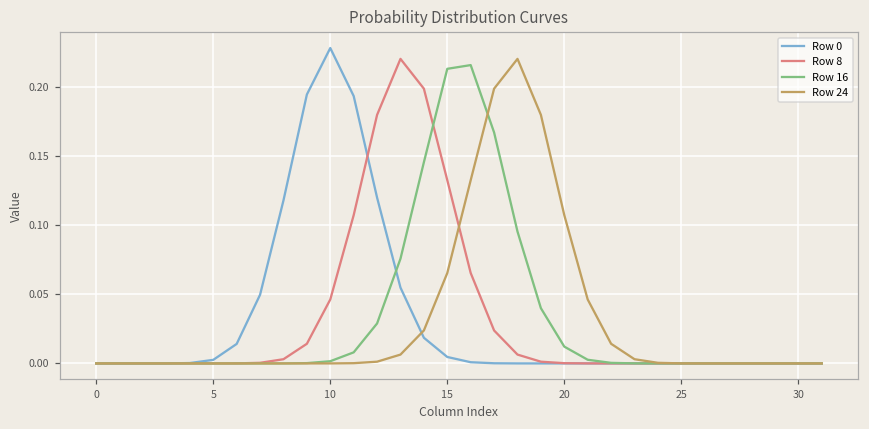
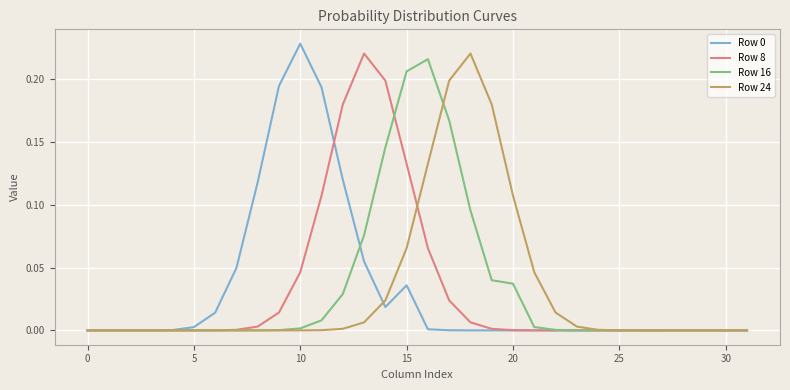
Row 0, 15: 0.005 -> 0.036
Row 16, 15: 0.213 -> 0.206
Row 16, 20: 0.012 -> 0.037
